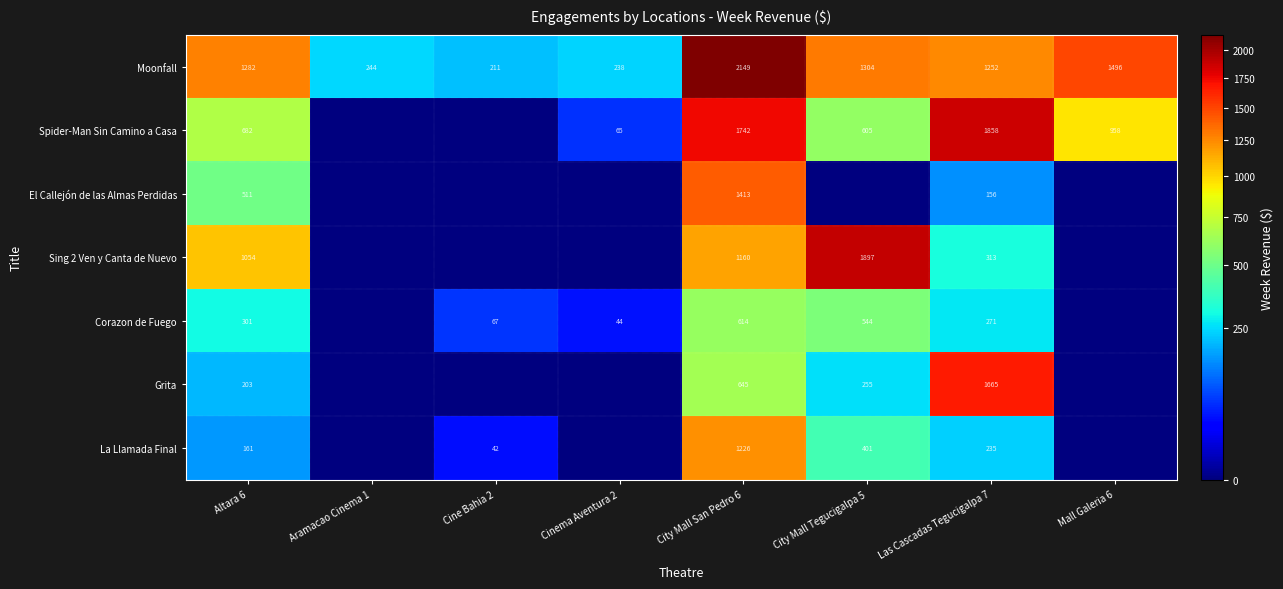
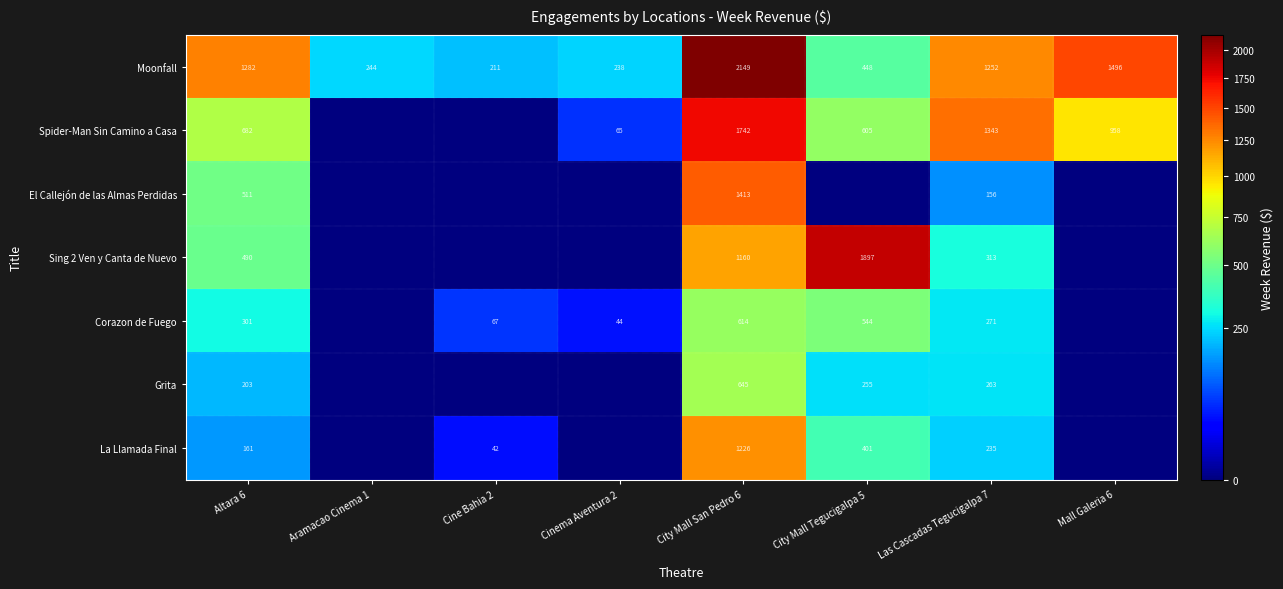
Moonfall, City Mall Tegucigalpa 5: 1304 -> 448
Spider-Man Sin Camino a Casa, Las Cascadas Tegucigalpa 7: 1858 -> 1343
Sing 2 Ven y Canta de Nuevo, Altara 6: 1054 -> 490
Grita, Las Cascadas Tegucigalpa 7: 1665 -> 263
